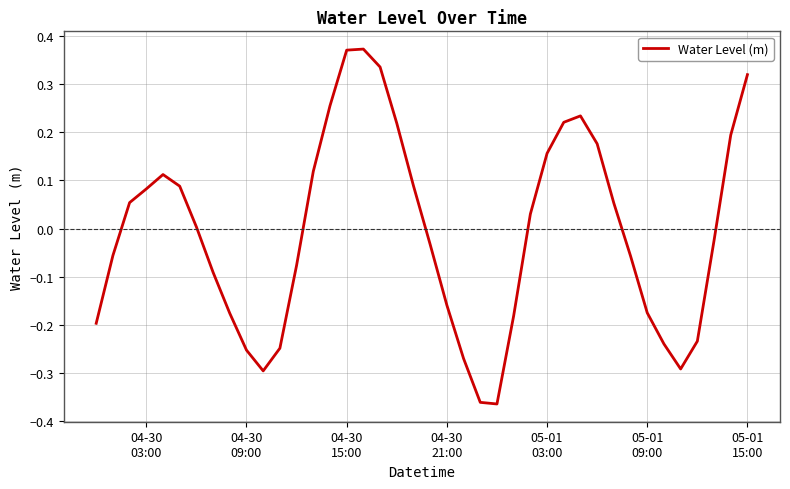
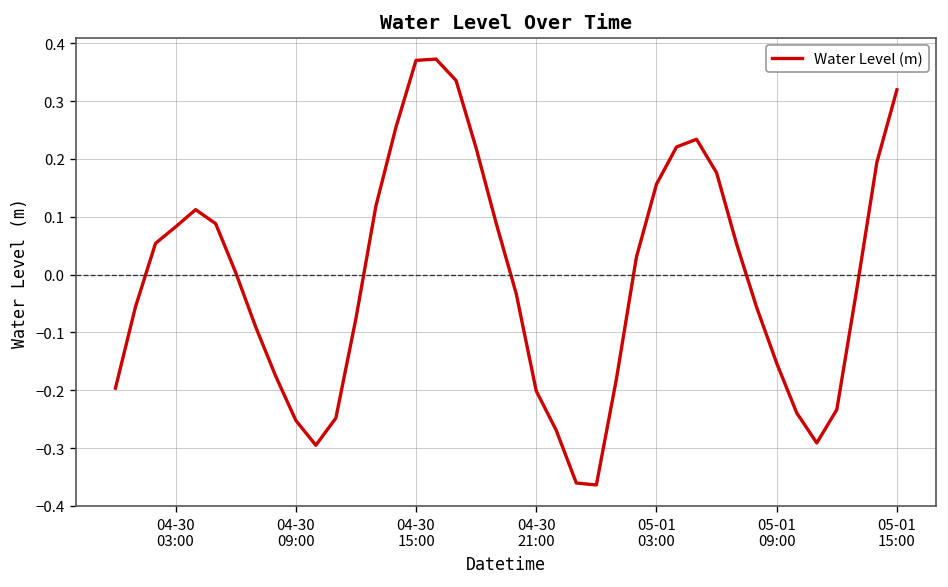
04-30 21:00: -0.16 -> -0.20
05-01 09:00: -0.17 -> -0.15
